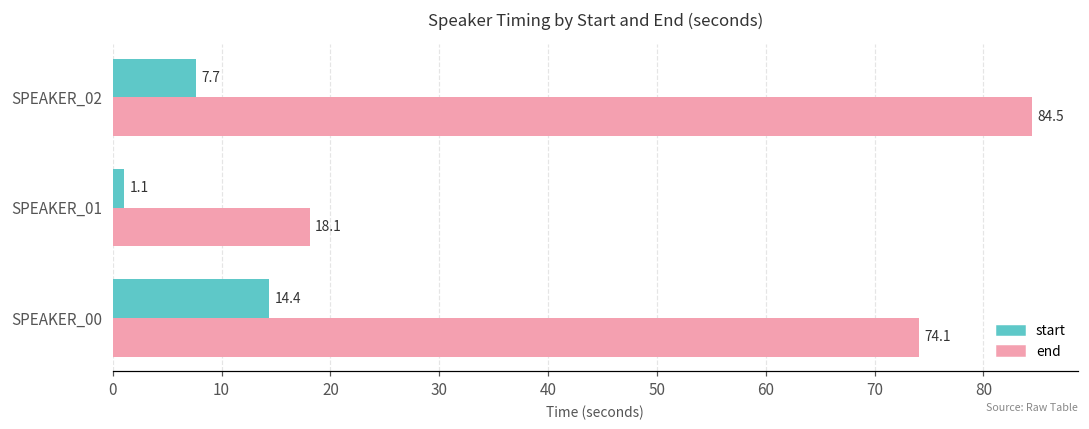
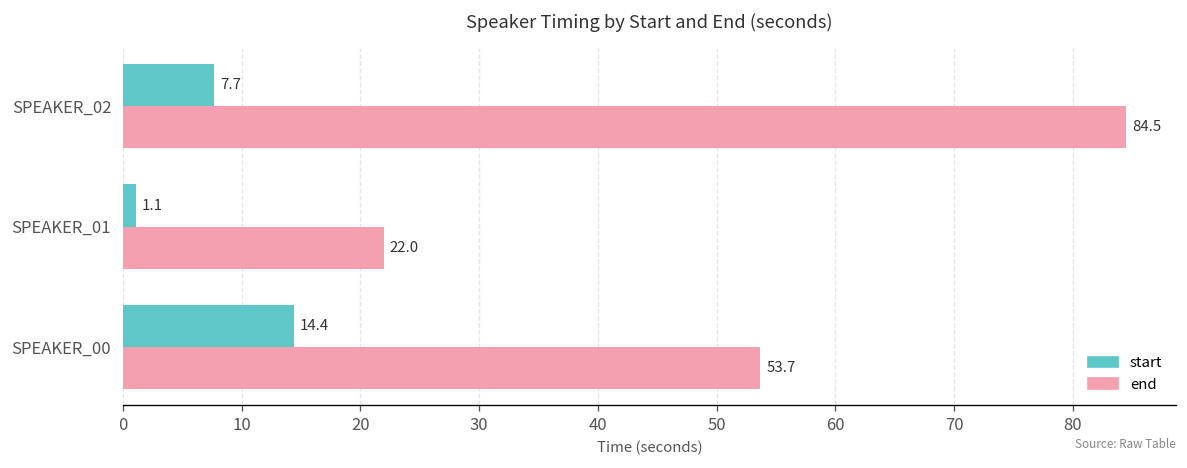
end, SPEAKER_01: 18.1 -> 22.0
end, SPEAKER_00: 74.1 -> 53.7
